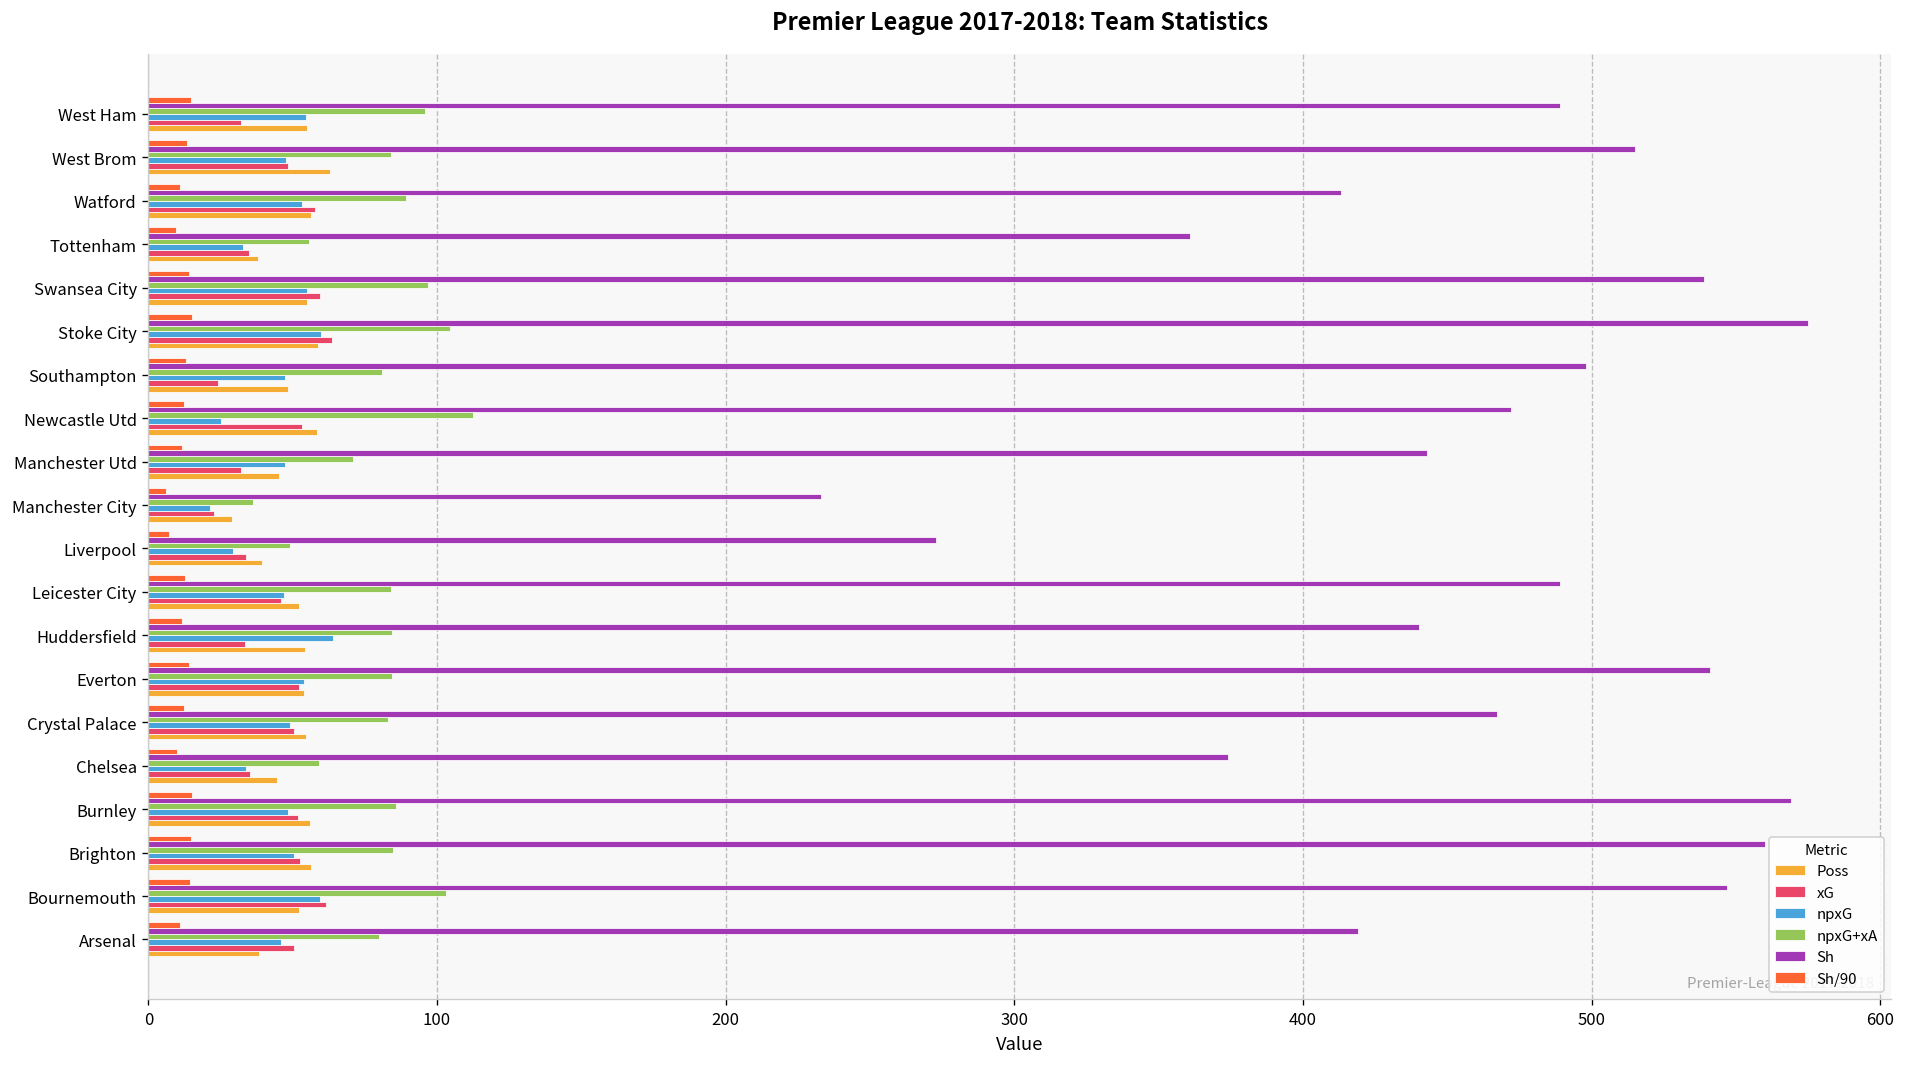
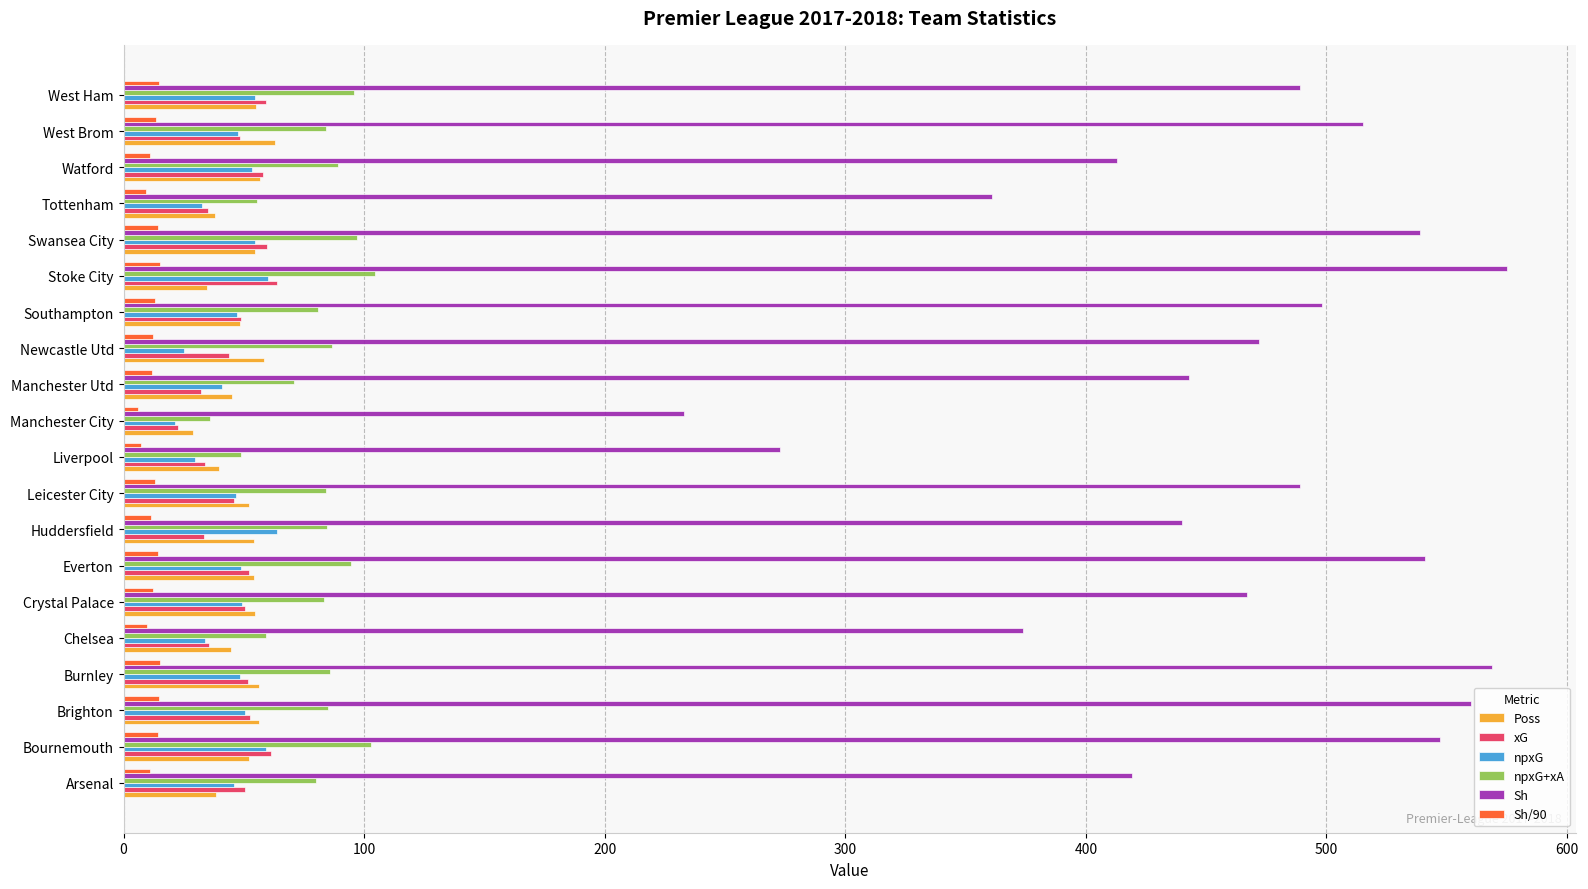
xG, West Ham: 32 -> 59
Poss, Stoke City: 59 -> 35
xG, Southampton: 24 -> 49
npxG+xA, Newcastle Utd: 112 -> 87
xG, Newcastle Utd: 53 -> 44
npxG, Manchester Utd: 47 -> 41
npxG+xA, Everton: 84 -> 95
npxG, Everton: 54 -> 49
